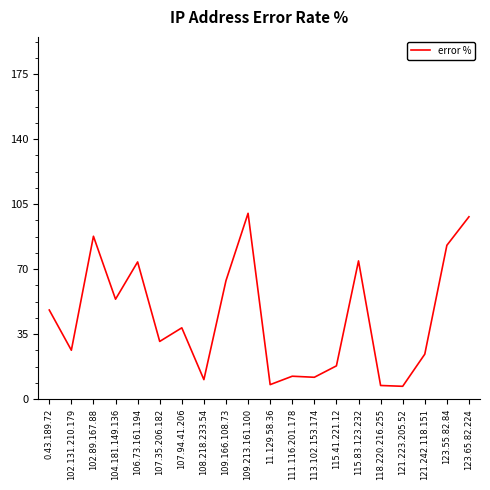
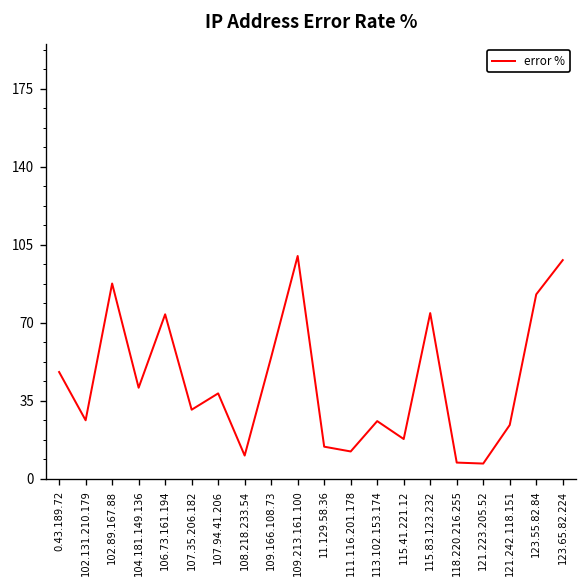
104.181.149.136: 54 -> 41
109.166.108.73: 64 -> 55
11.129.58.36: 8 -> 14
113.102.153.174: 12 -> 26
